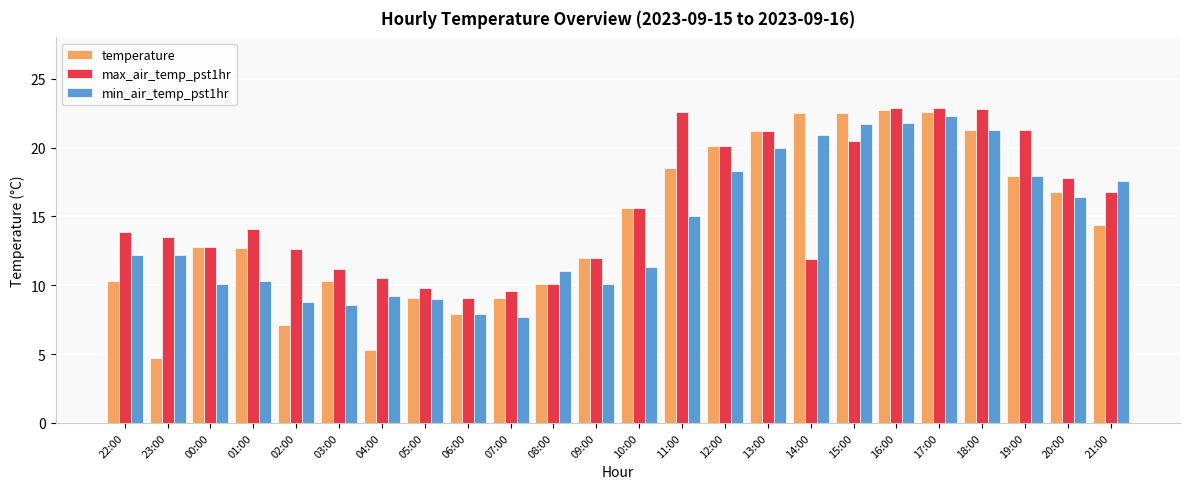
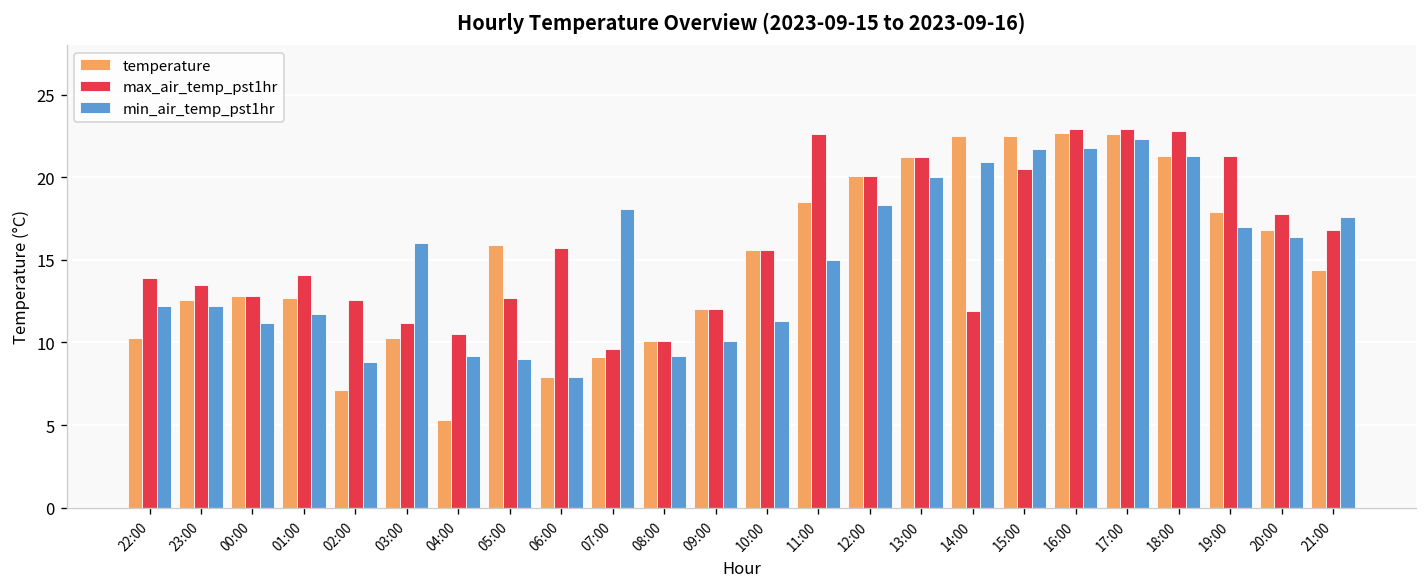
temperature, 23:00: 4.7 -> 12.6
min_air_temp_pst1hr, 00:00: 10.1 -> 11.2
min_air_temp_pst1hr, 01:00: 10.3 -> 11.7
min_air_temp_pst1hr, 03:00: 8.6 -> 16.0
temperature, 05:00: 9.1 -> 15.9
max_air_temp_pst1hr, 05:00: 9.8 -> 12.7
max_air_temp_pst1hr, 06:00: 9.1 -> 15.7
min_air_temp_pst1hr, 07:00: 7.7 -> 18.1
min_air_temp_pst1hr, 08:00: 11.0 -> 9.2
min_air_temp_pst1hr, 19:00: 17.9 -> 17.0
